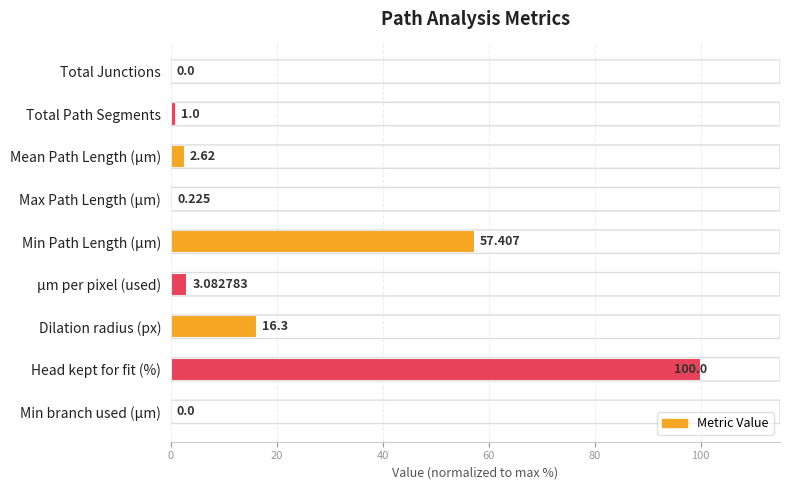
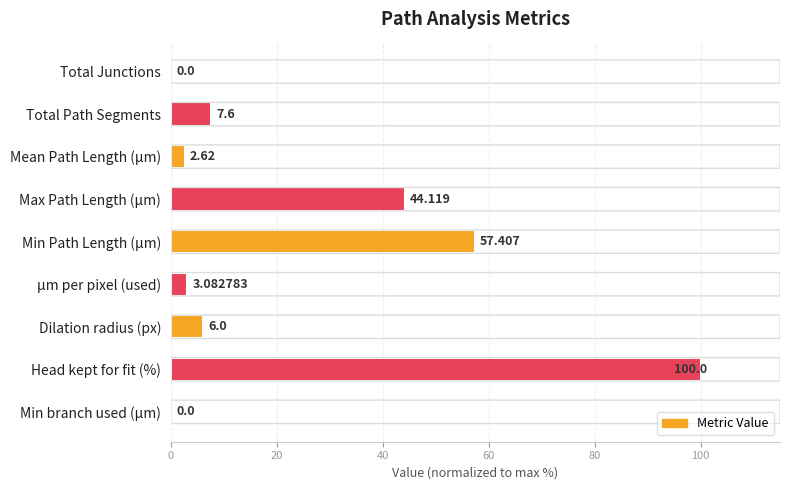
Total Path Segments: 1.0 -> 7.6
Max Path Length (µm): 0.225 -> 44.119
Dilation radius (px): 16.3 -> 6.0
